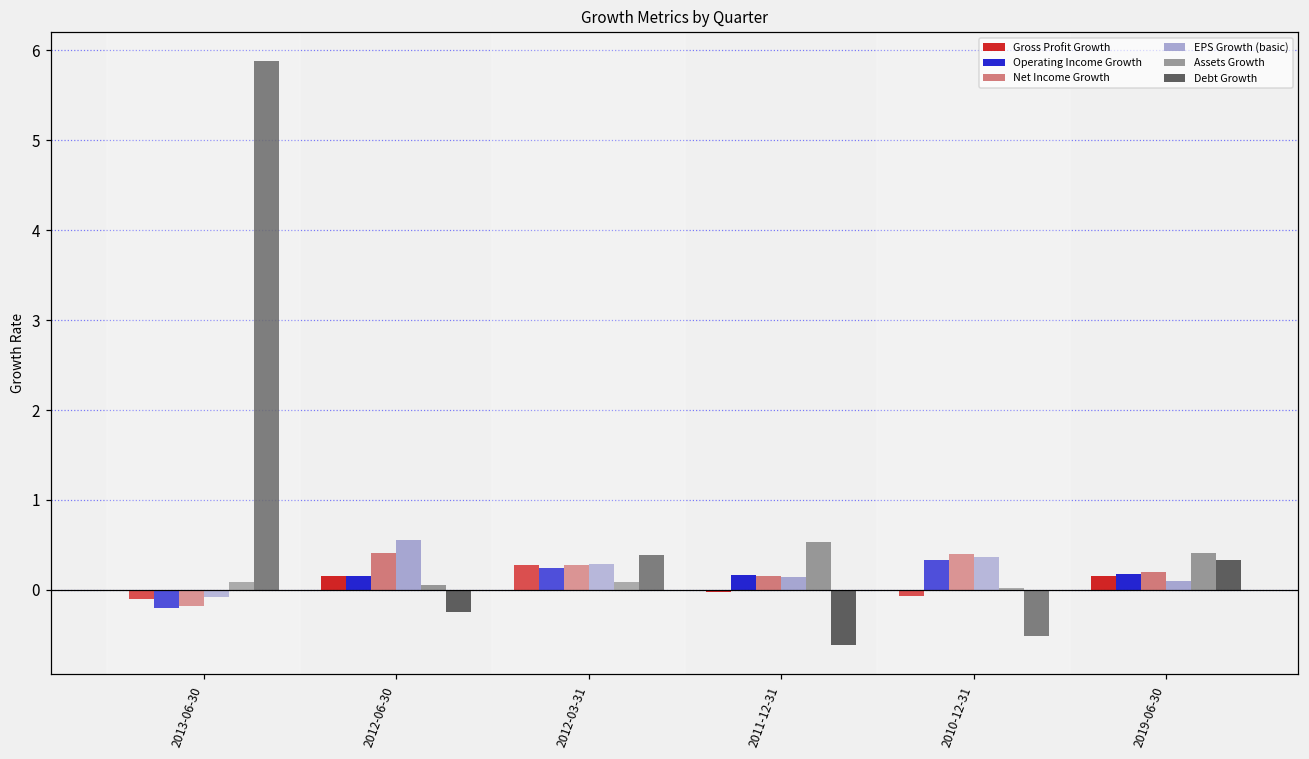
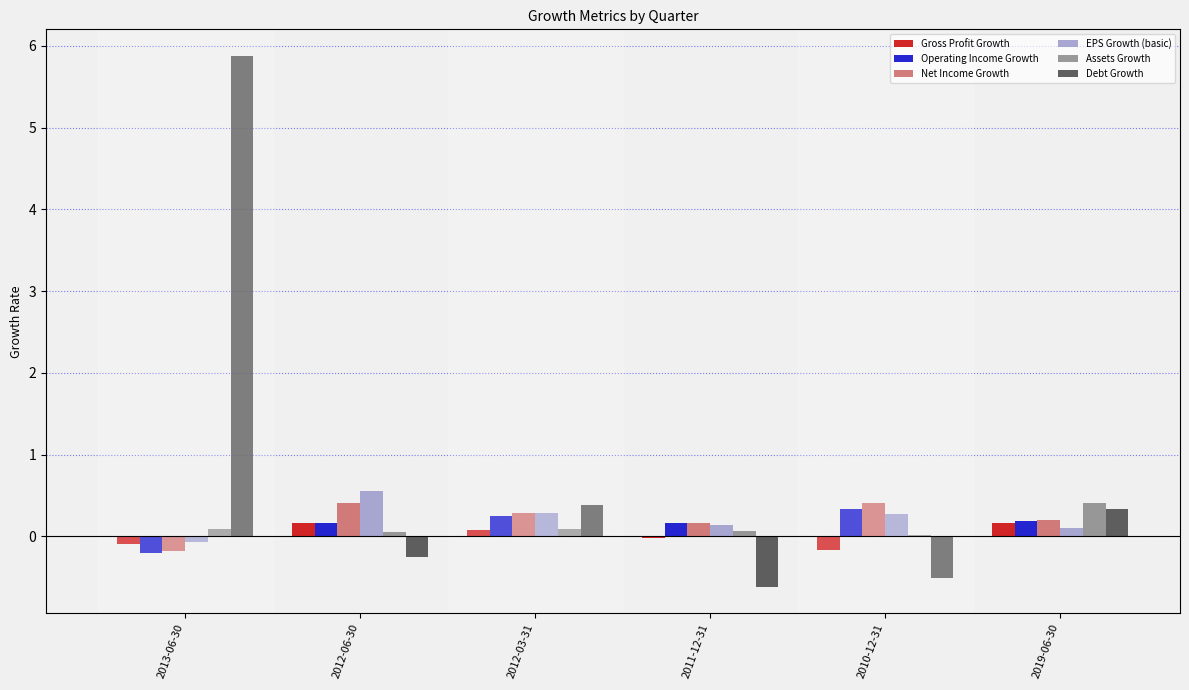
Gross Profit Growth, 2012-03-31: 0.3 -> 0.1
Assets Growth, 2011-12-31: 0.5 -> 0.1
Gross Profit Growth, 2010-12-31: -0.1 -> -0.2
EPS Growth (basic), 2010-12-31: 0.4 -> 0.3
